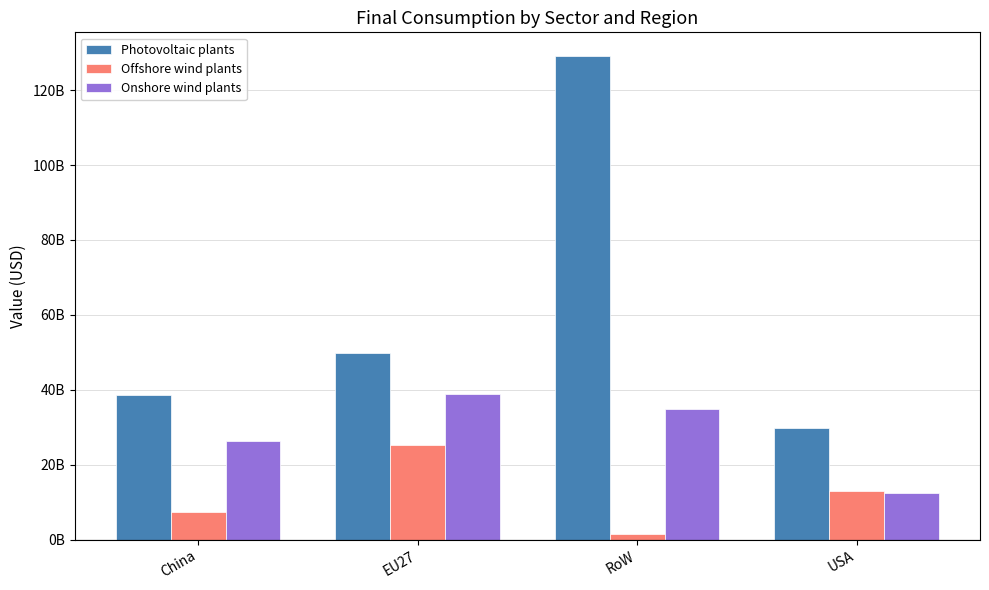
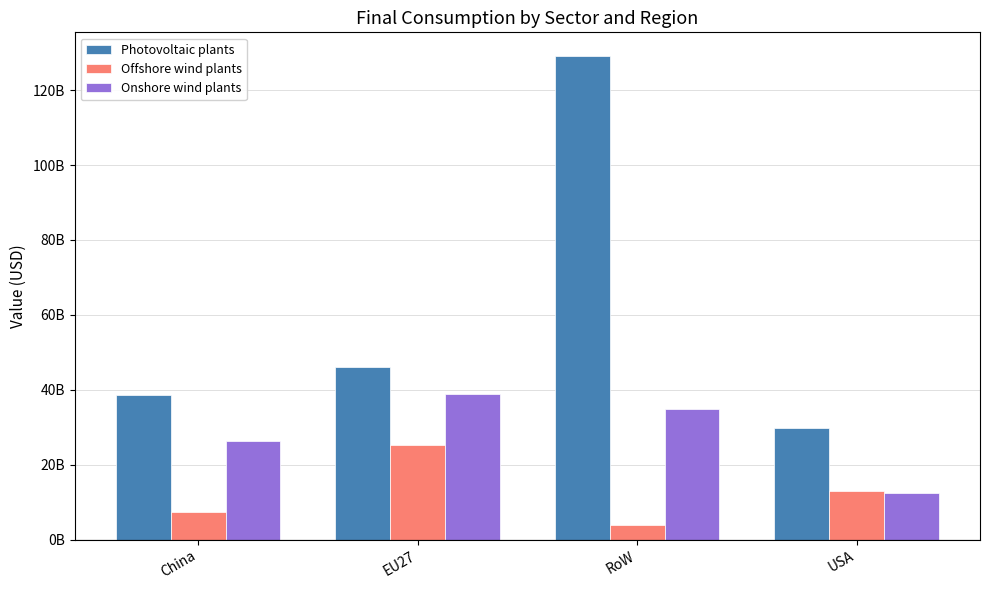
Photovoltaic plants, EU27: 50000000000 -> 46000000000
Offshore wind plants, RoW: 1000000000 -> 4000000000
